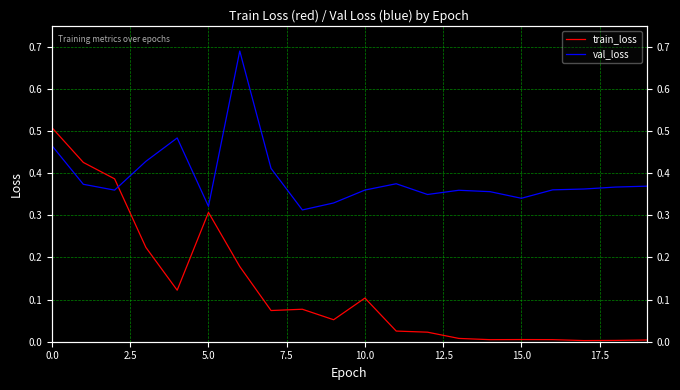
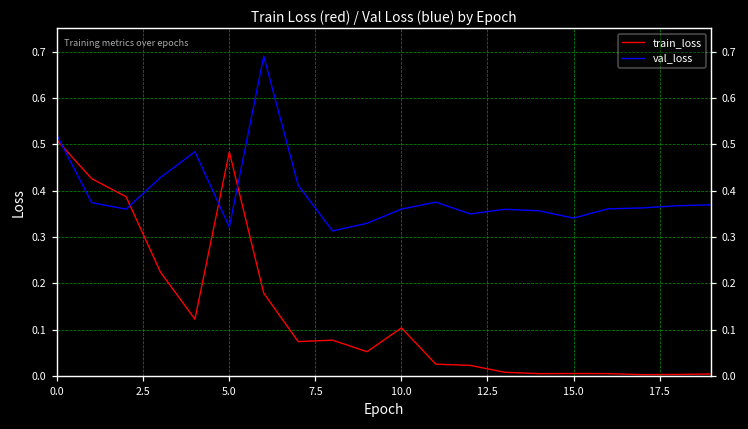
val_loss, 0.0: 0.47 -> 0.52
train_loss, 5.0: 0.31 -> 0.48
